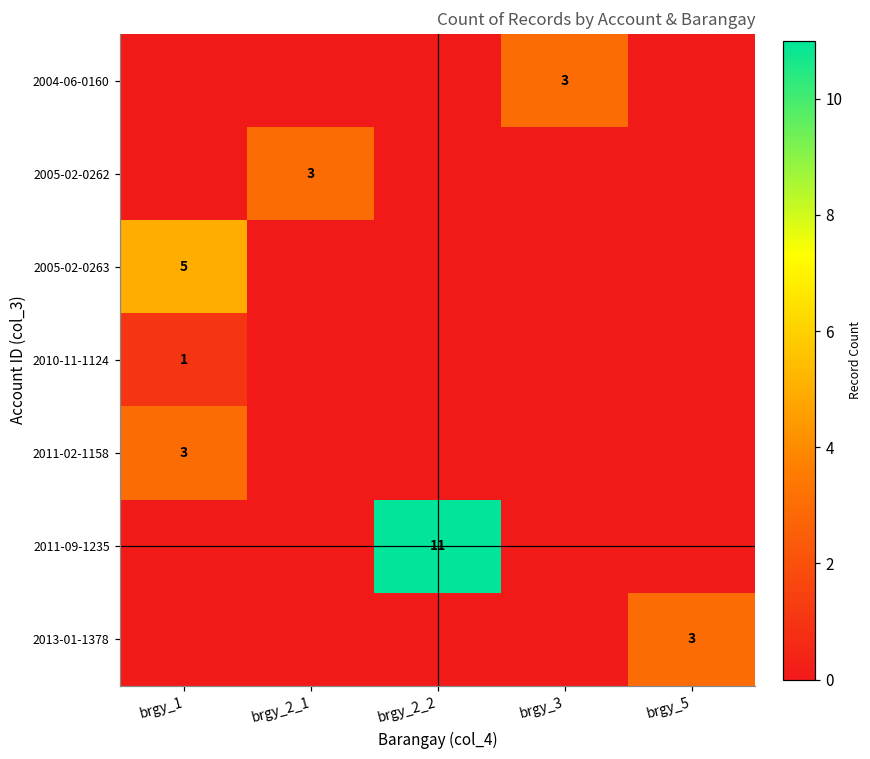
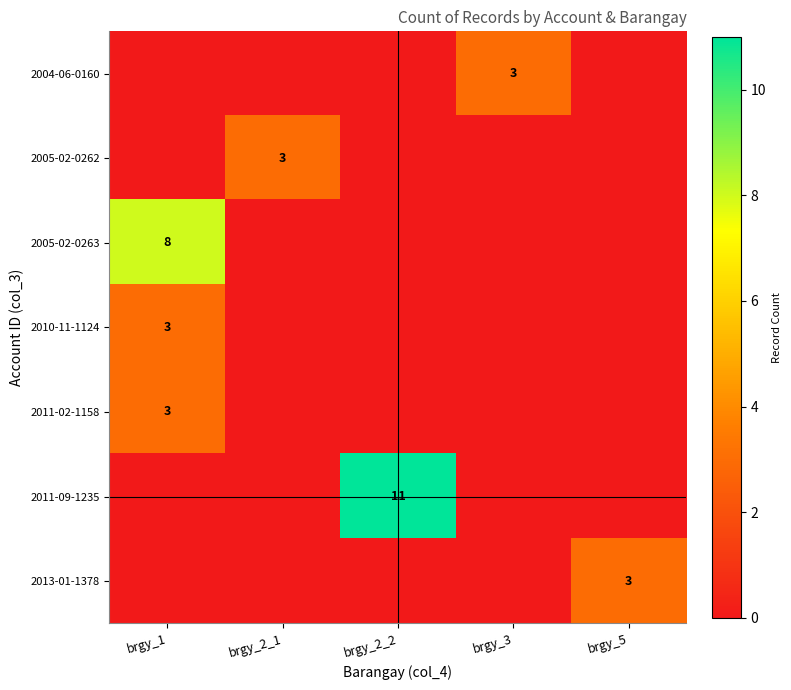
2005-02-0263, brgy_1: 5 -> 8
2010-11-1124, brgy_1: 1 -> 3
